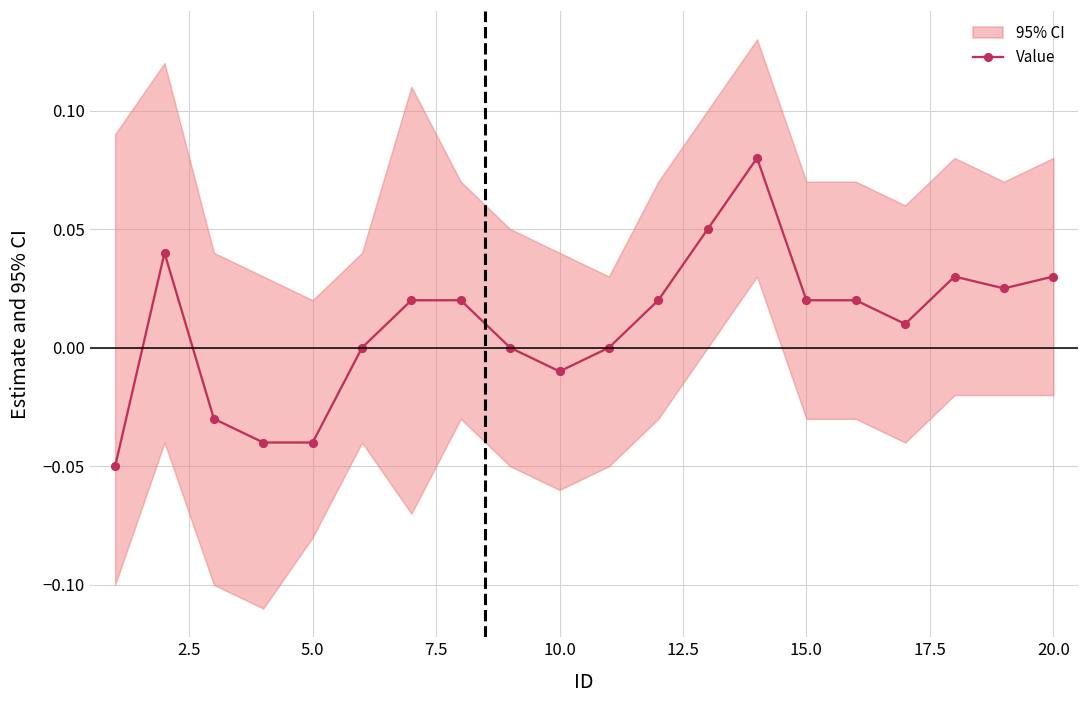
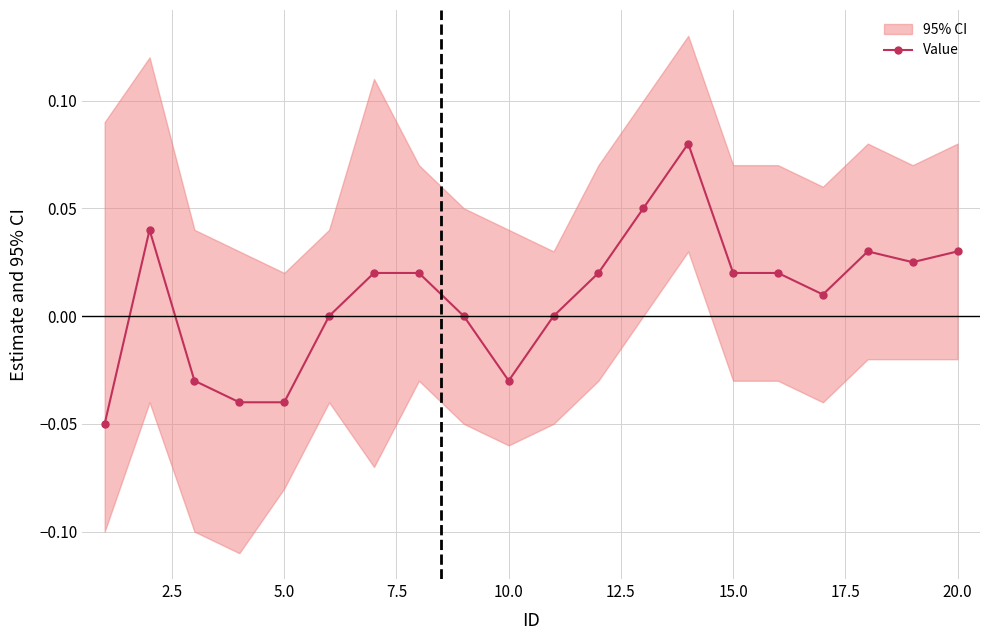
Value, 10.0: -0.01 -> -0.03
